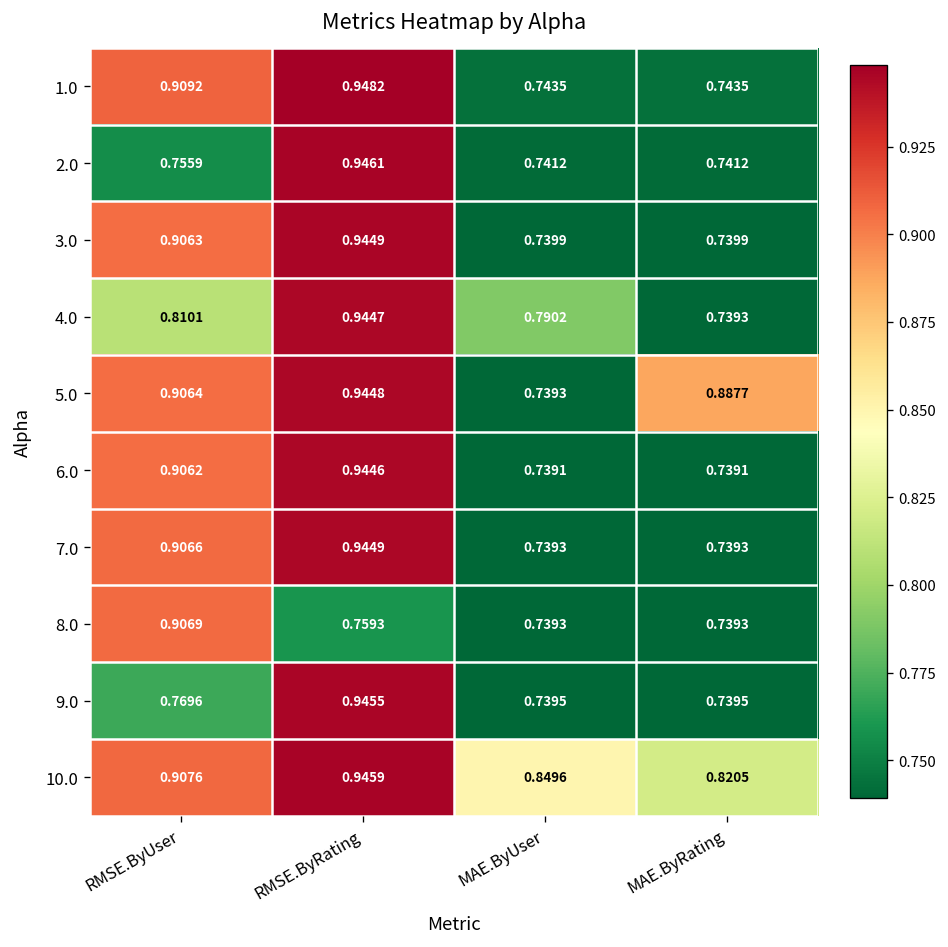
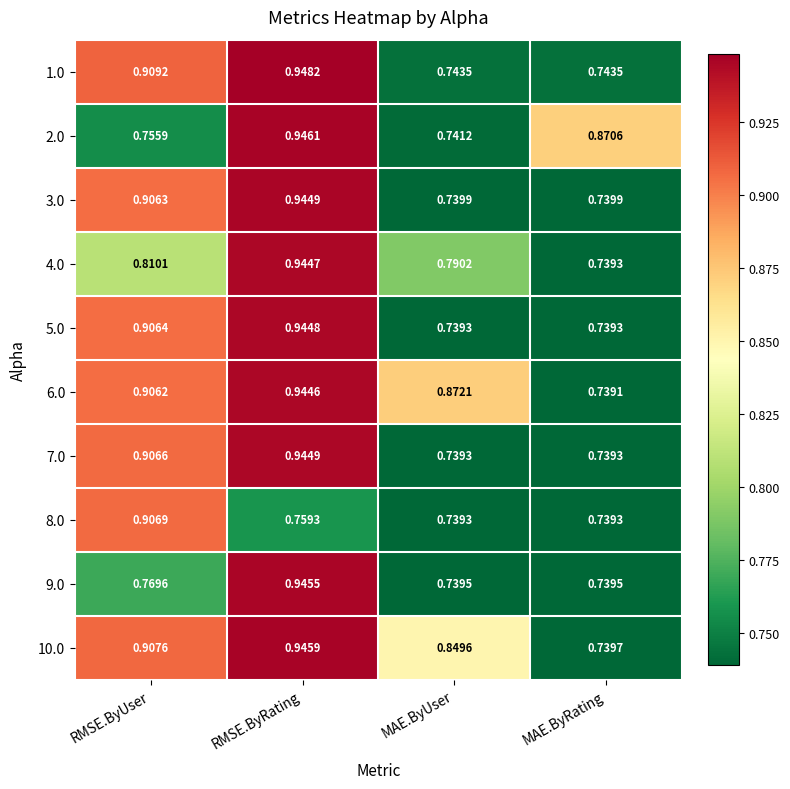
2.0, MAE.ByRating: 0.7412 -> 0.8706
5.0, MAE.ByRating: 0.8877 -> 0.7393
6.0, MAE.ByUser: 0.7391 -> 0.8721
10.0, MAE.ByRating: 0.8205 -> 0.7397
